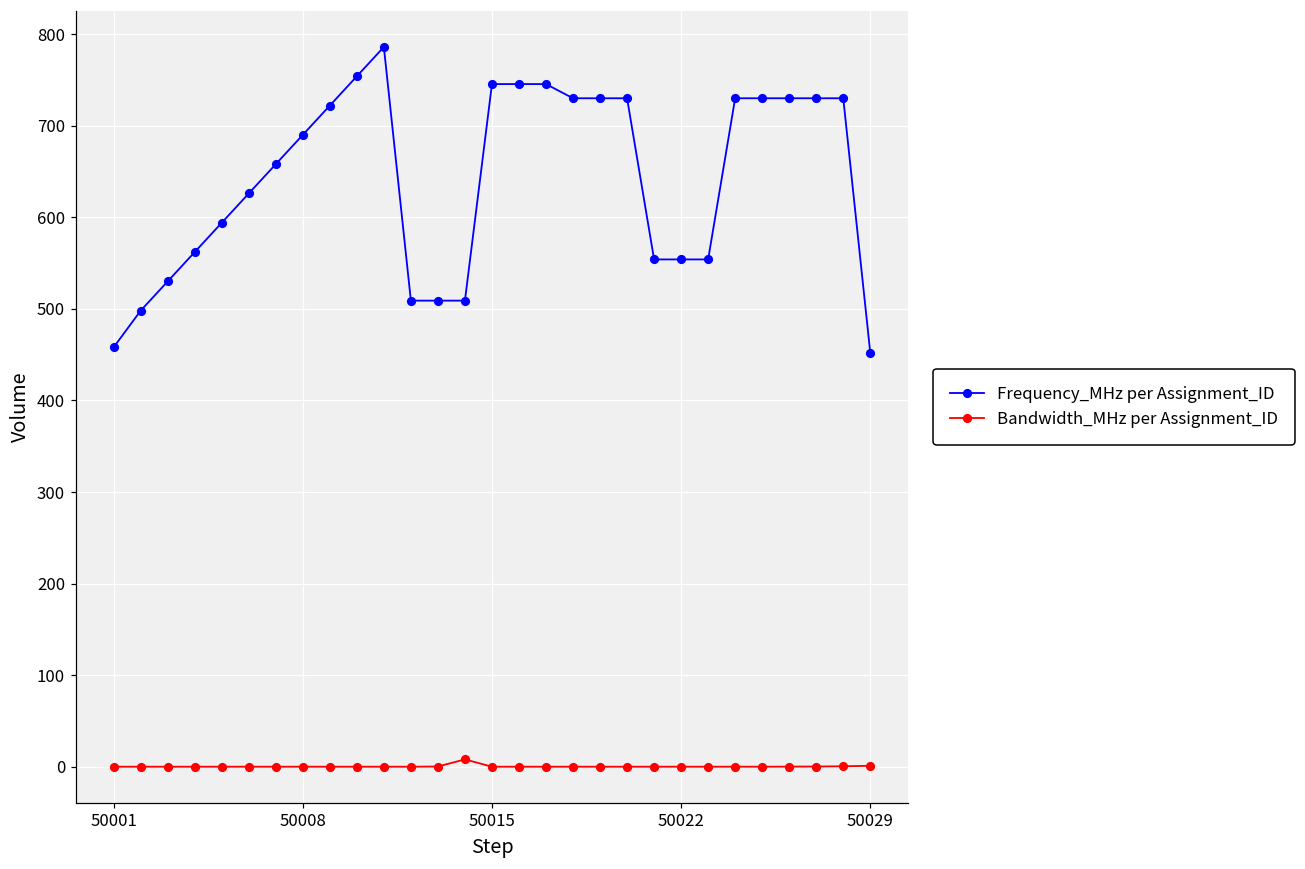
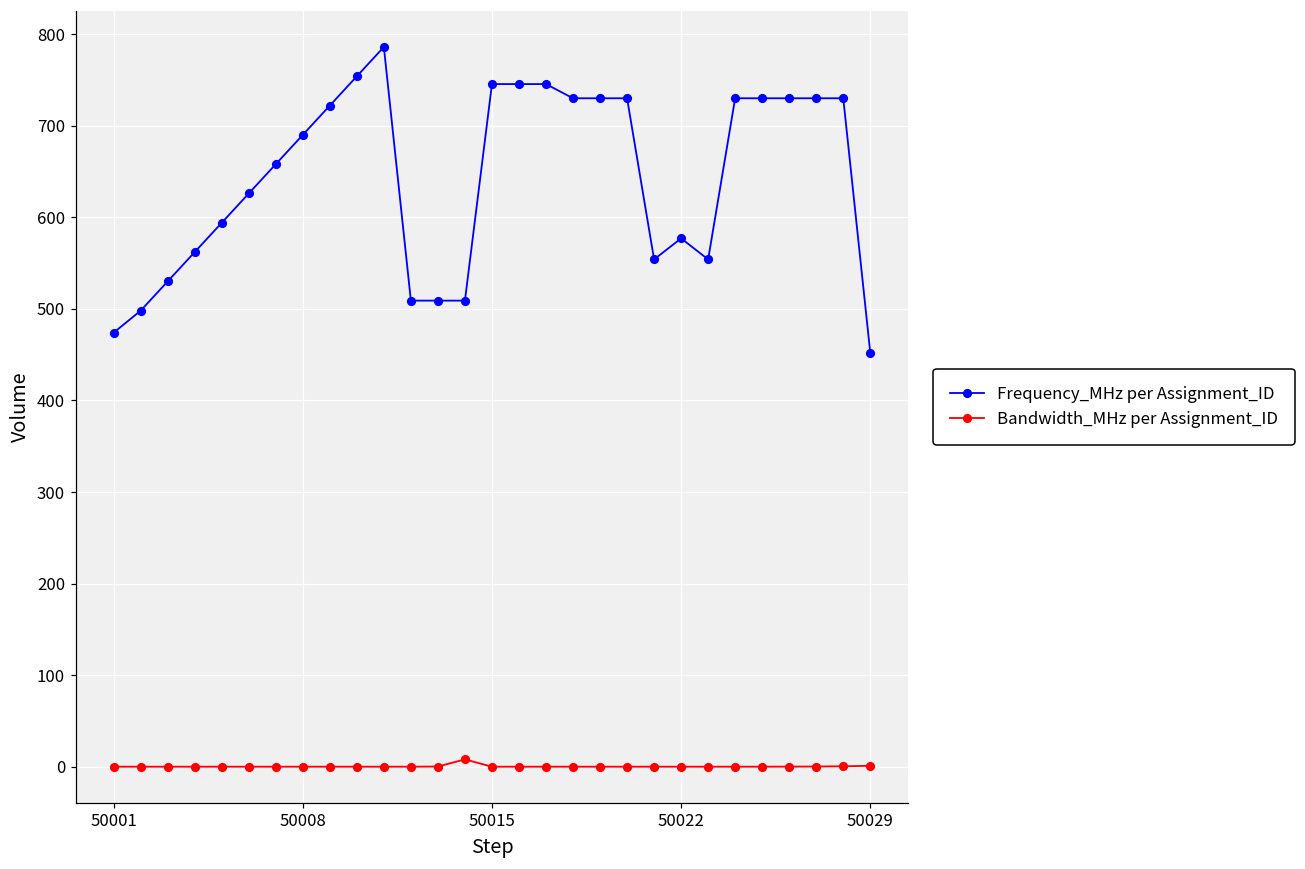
Frequency_MHz per Assignment_ID, 50001: 460 -> 470
Frequency_MHz per Assignment_ID, 50022: 550 -> 580
